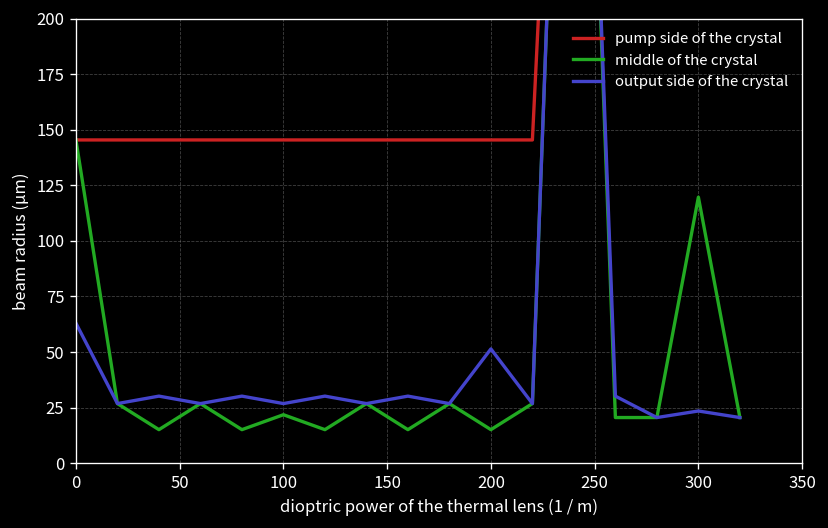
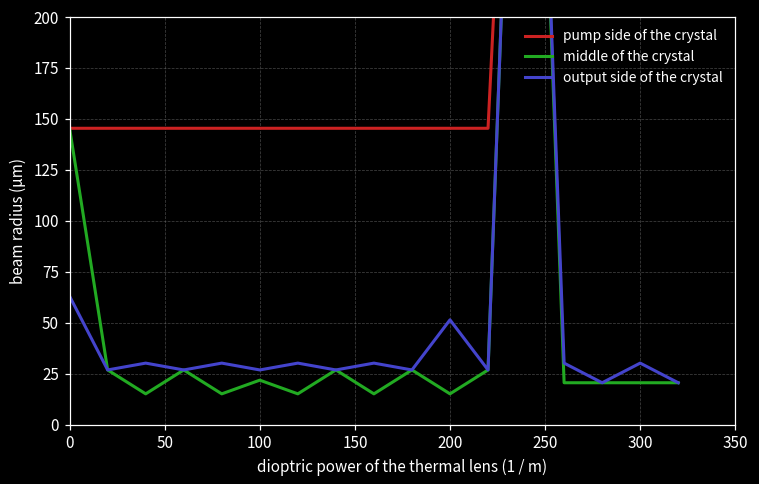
middle of the crystal, 300: 120 -> 21
output side of the crystal, 300: 23 -> 30
